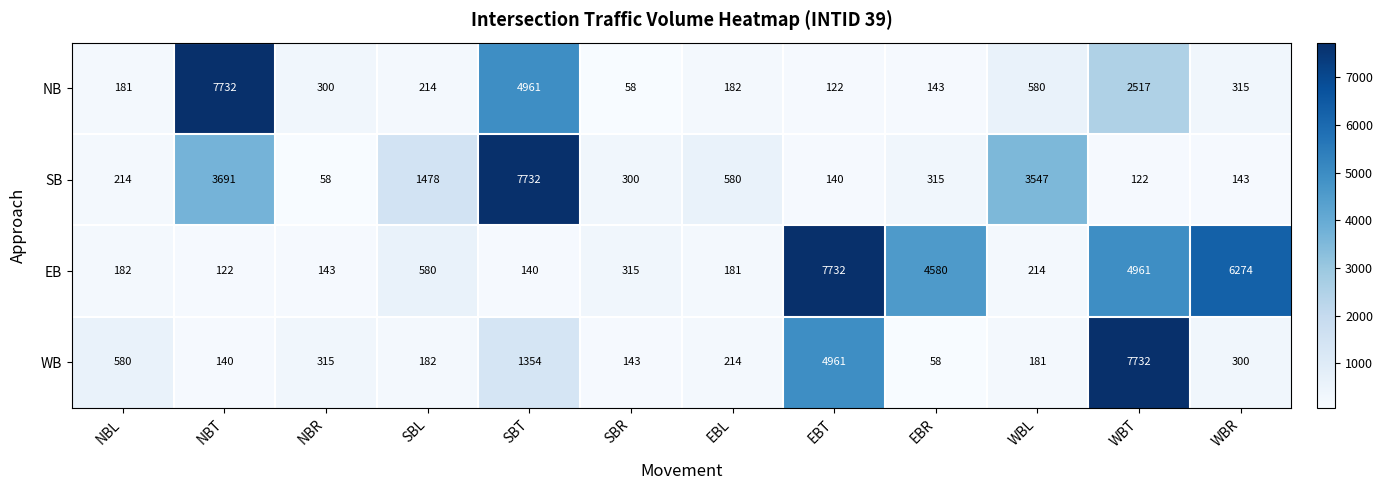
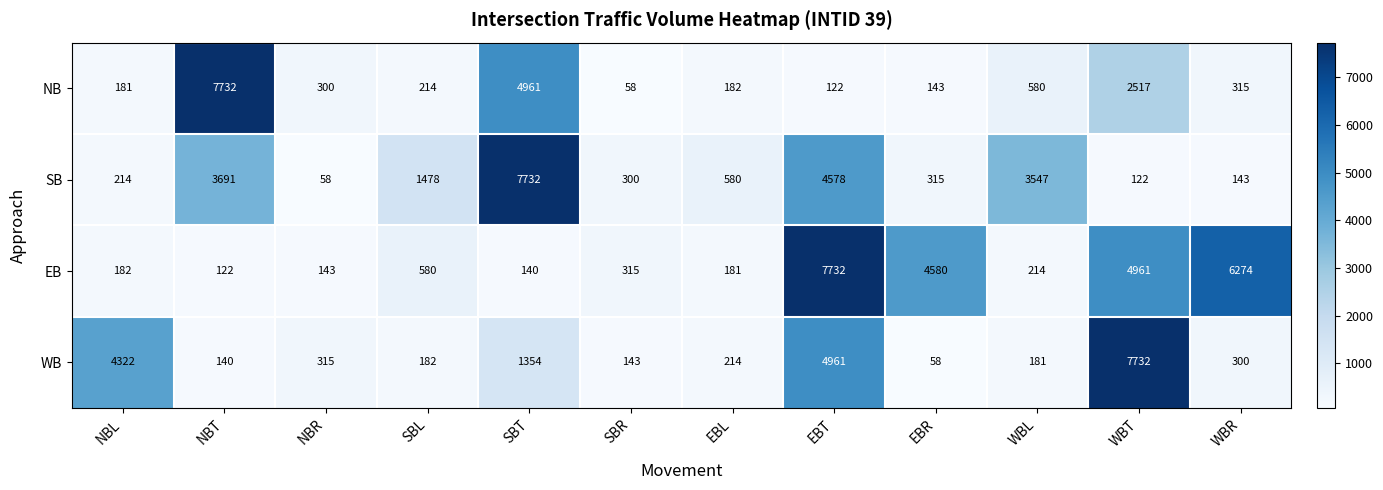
SB, EBT: 140 -> 4578
WB, NBL: 580 -> 4322
